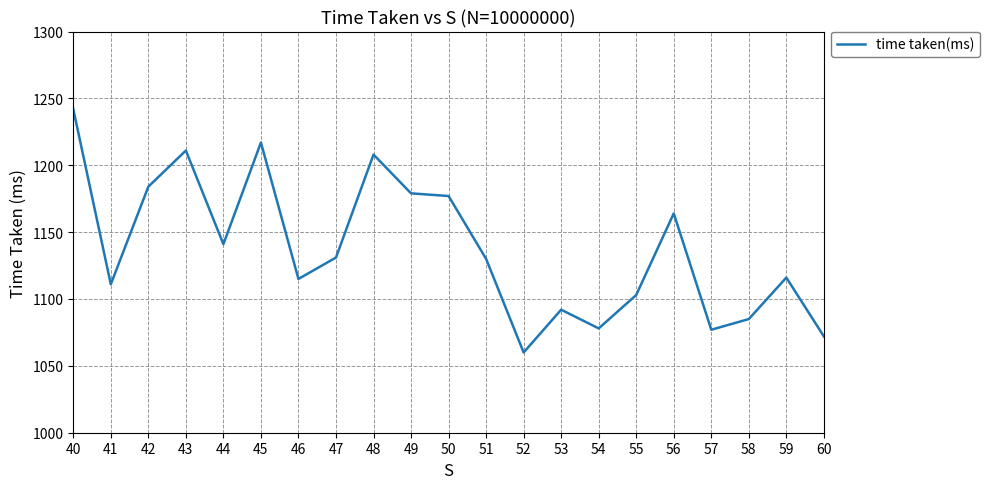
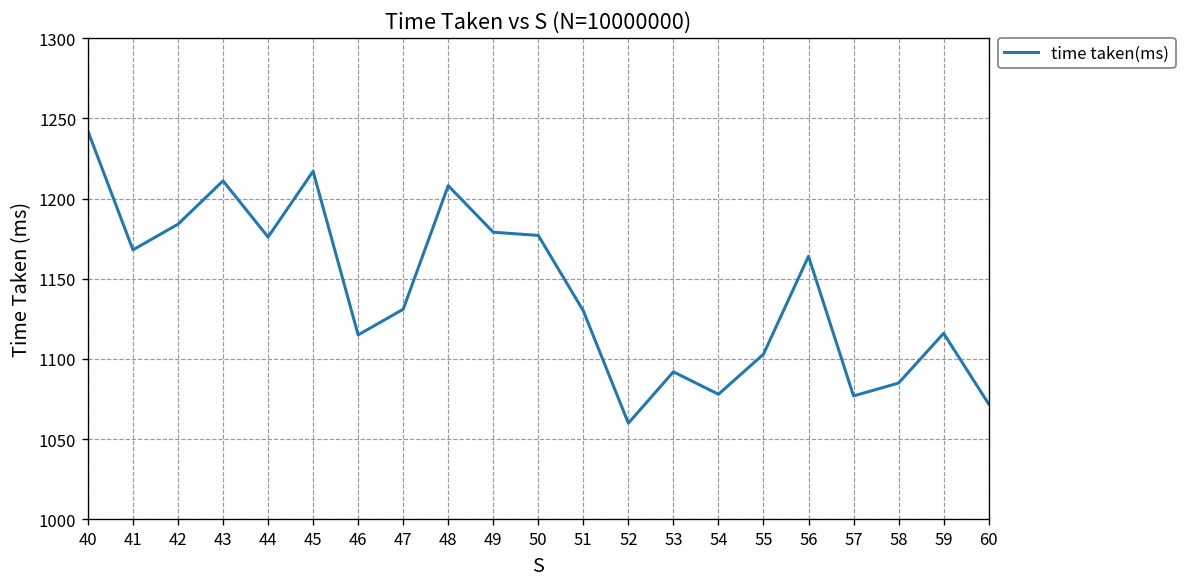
41: 1111 -> 1168
44: 1141 -> 1176
